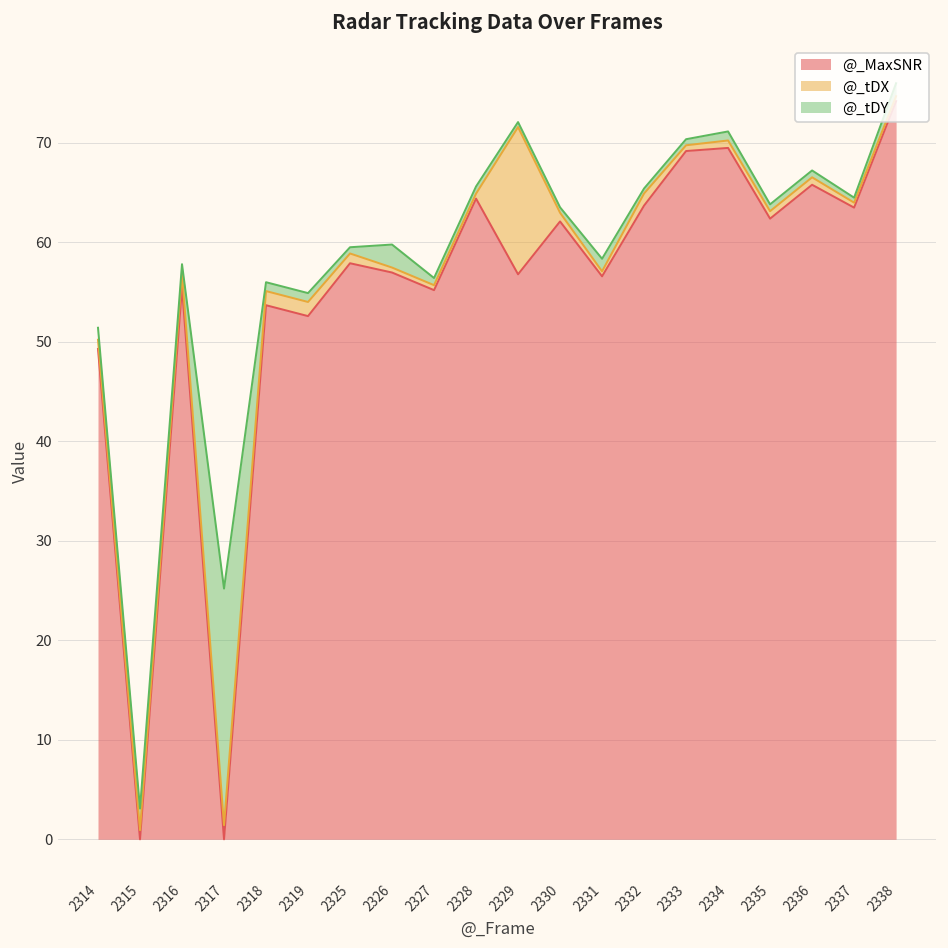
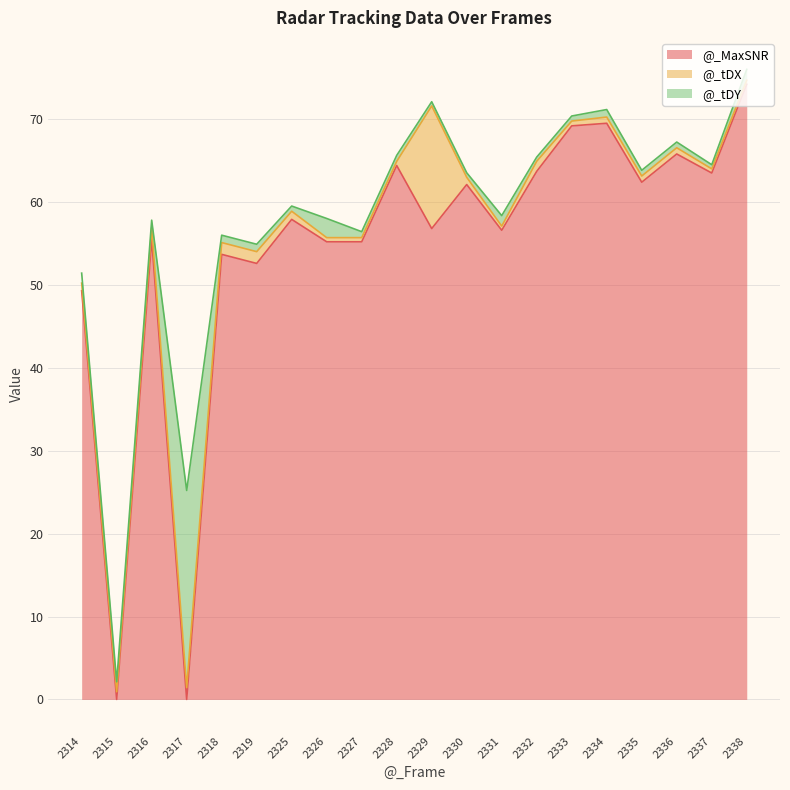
@_tDY, 2315: 2 -> 1
@_MaxSNR, 2326: 57 -> 55
